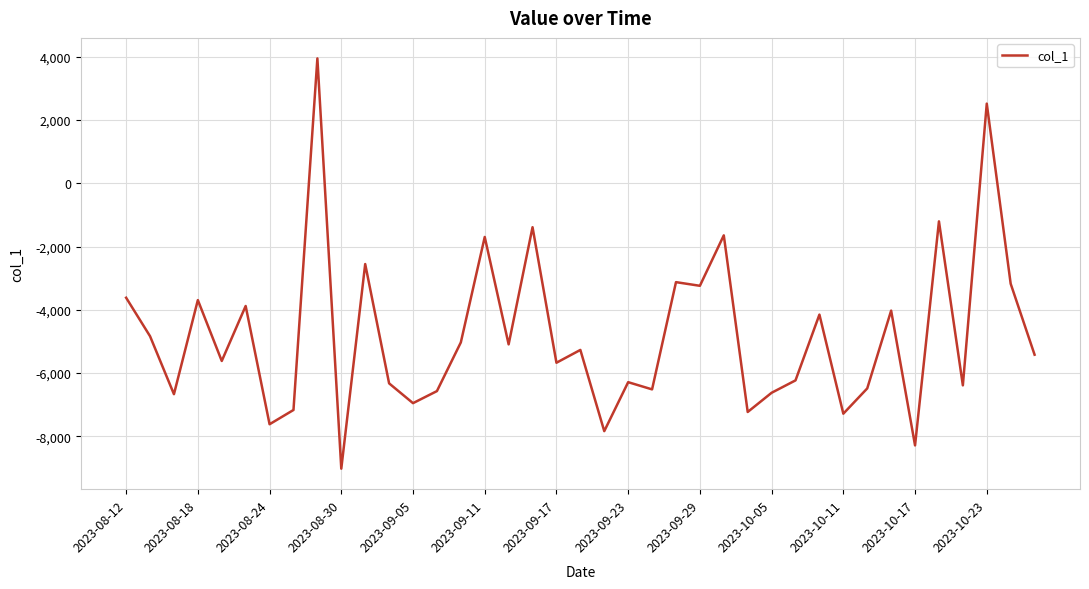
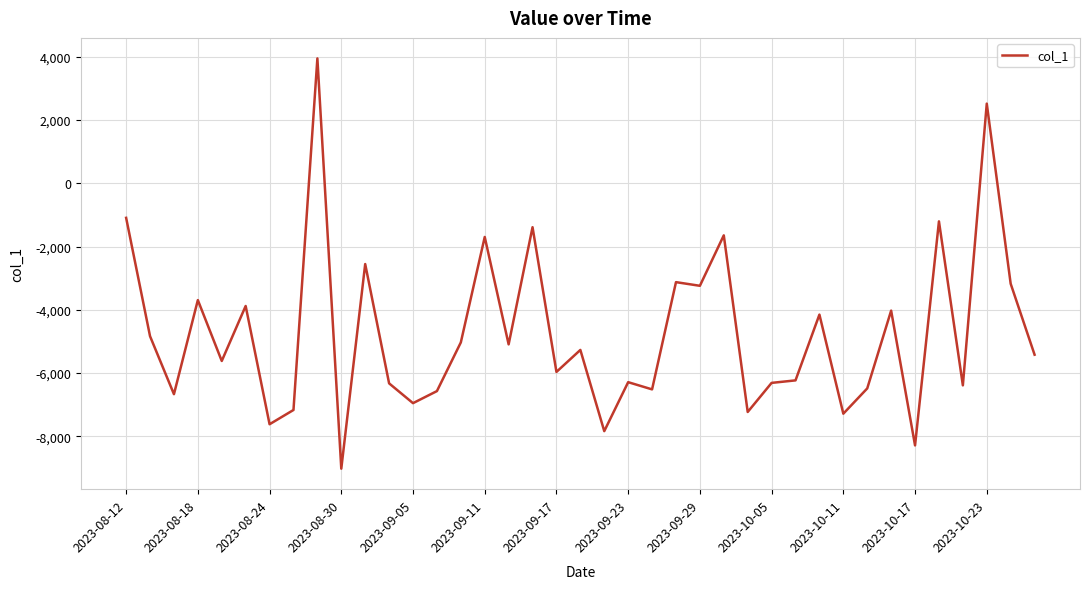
2023-08-12: -3,600 -> -1,100
2023-09-17: -5,700 -> -6,000
2023-10-05: -6,600 -> -6,300
